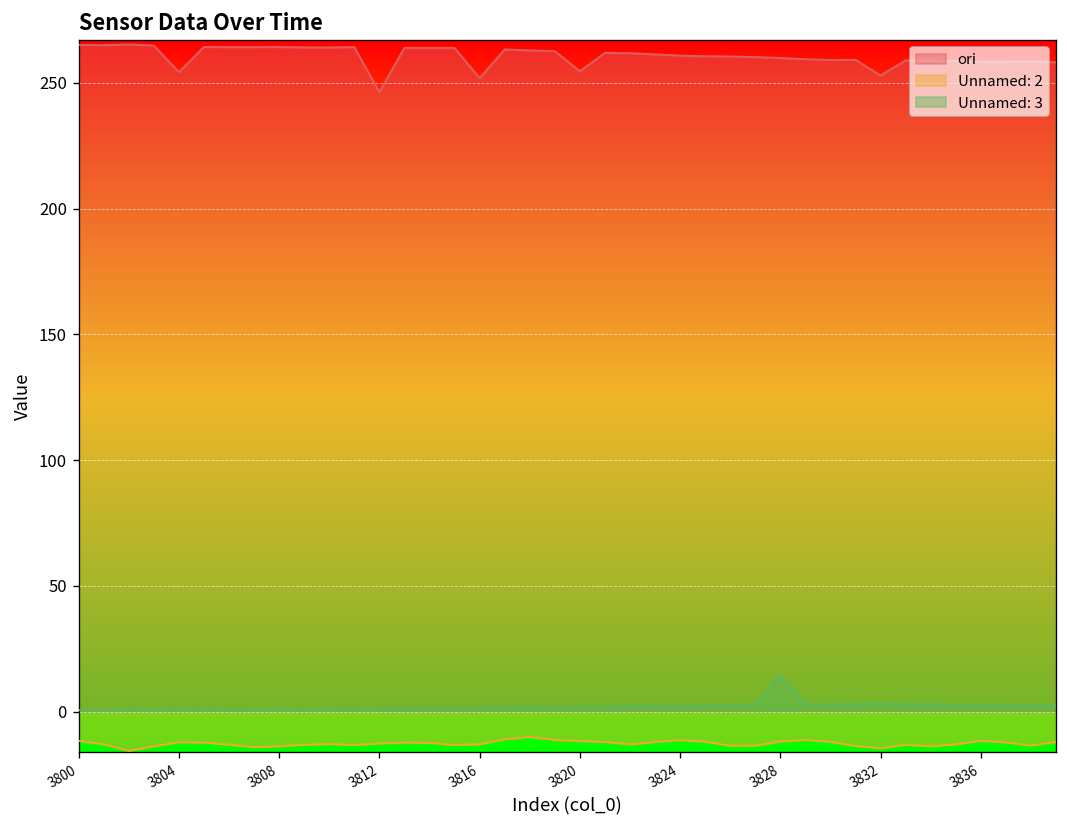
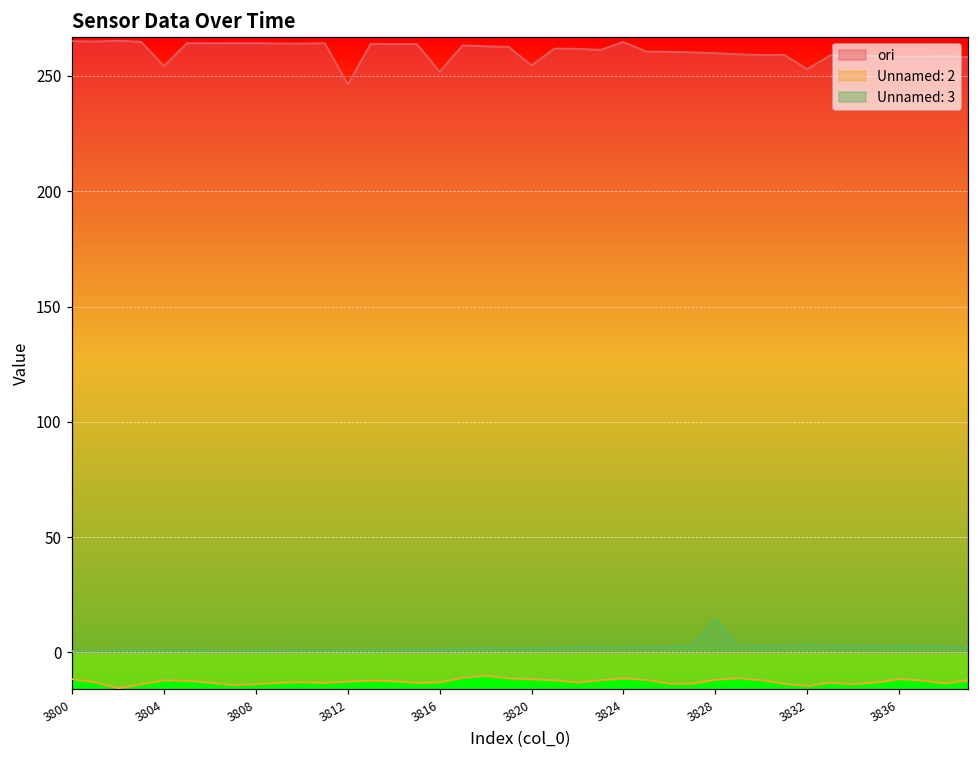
ori, 3824: 261 -> 265
